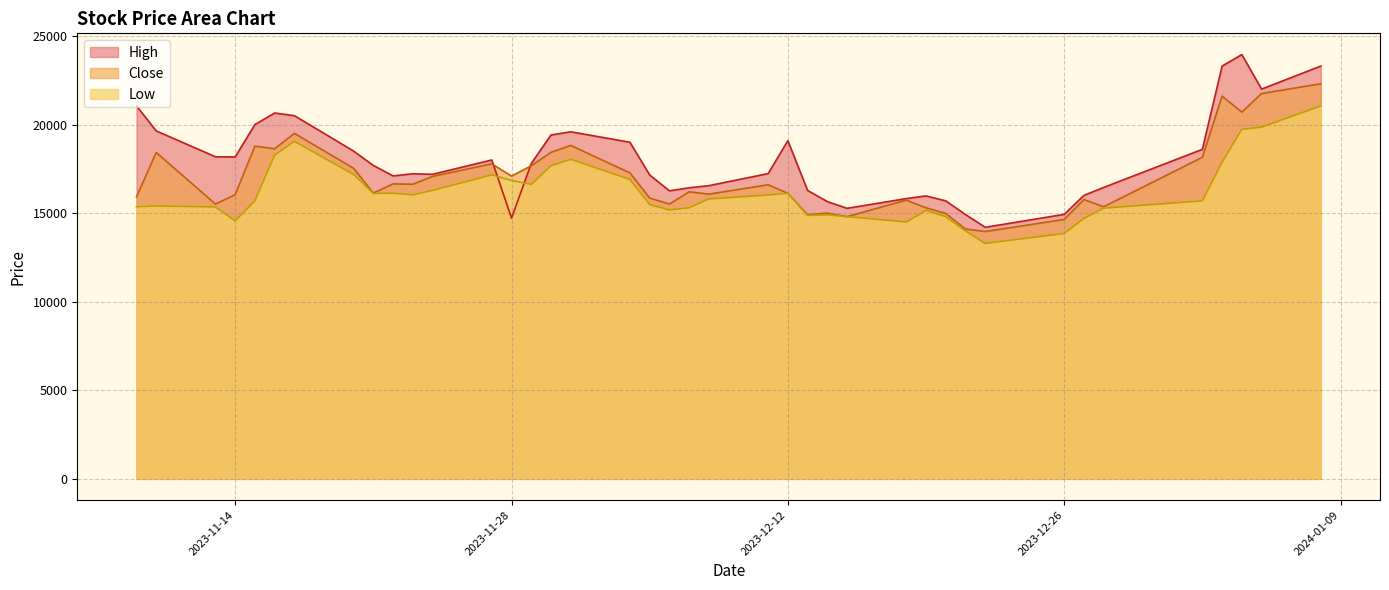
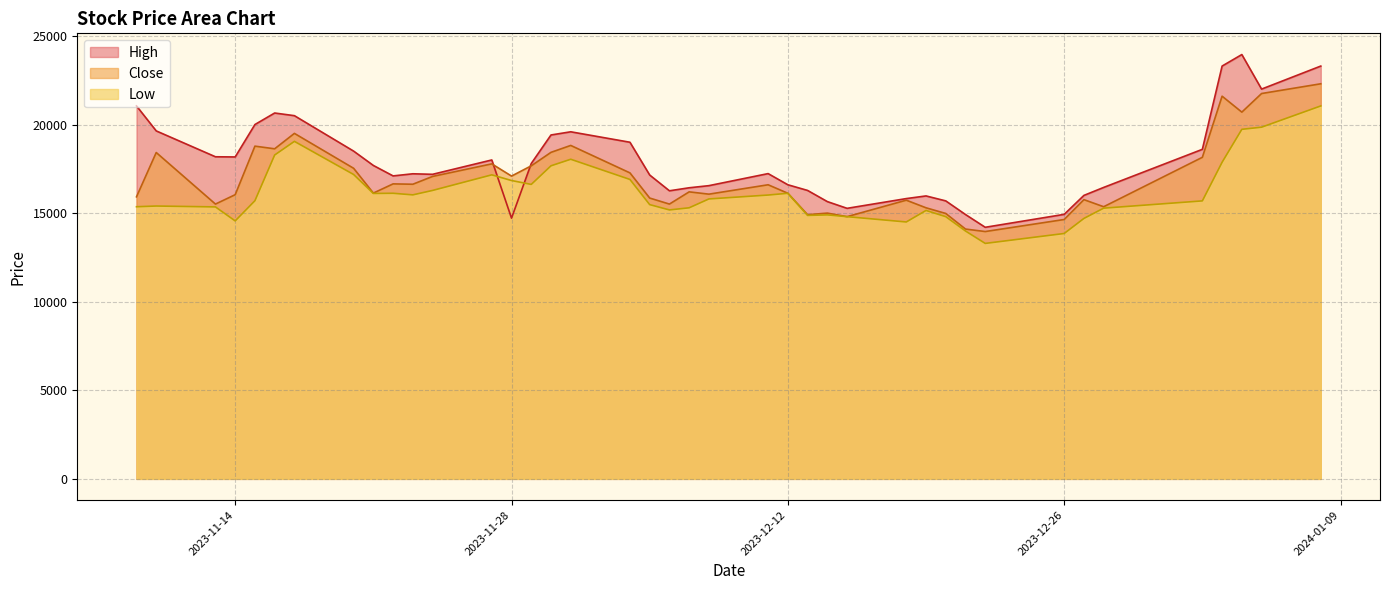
High, 2023-12-12: 19100 -> 16600
